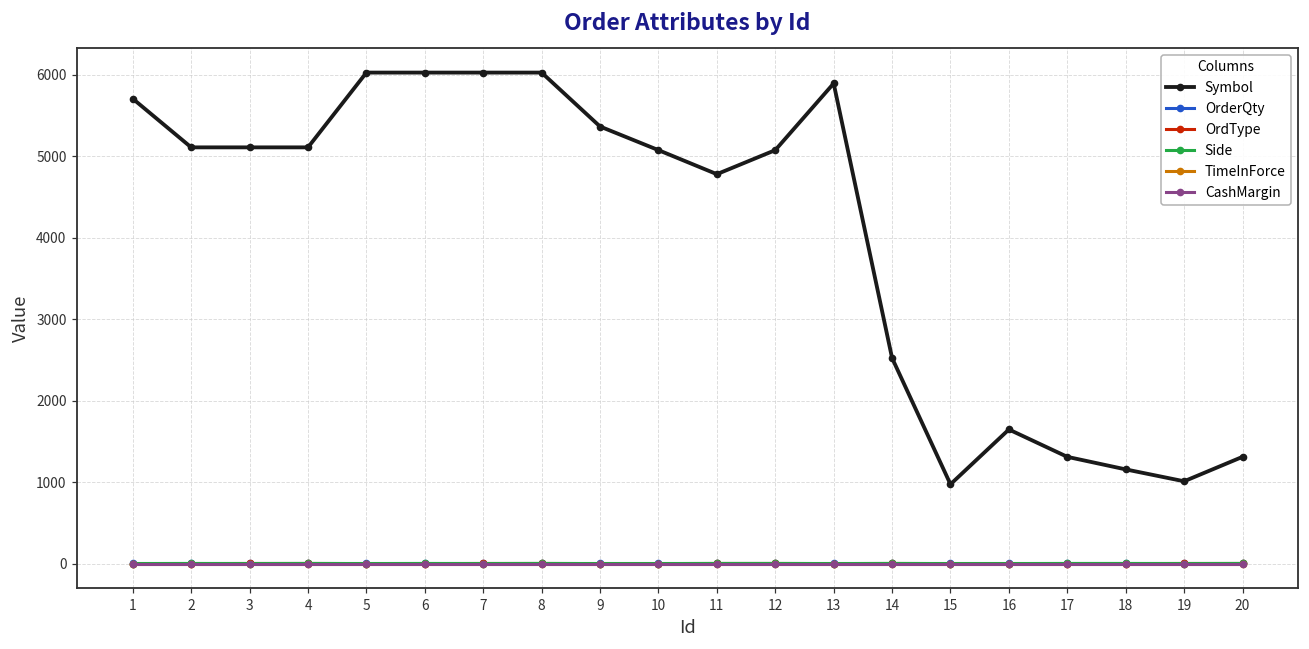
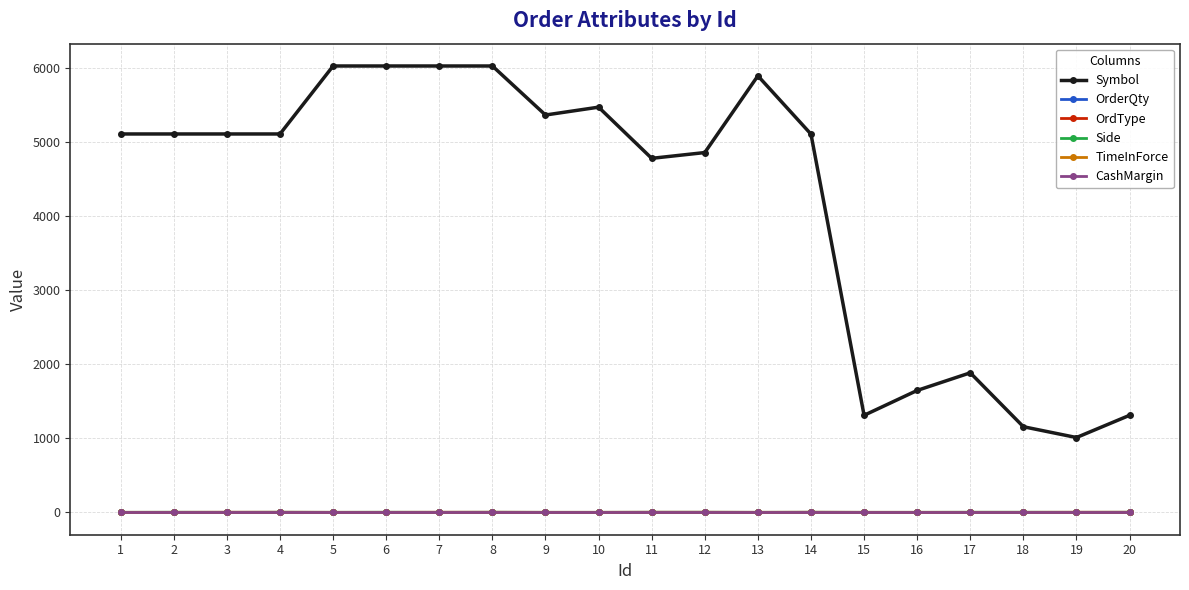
Symbol, 1: 5700 -> 5100
Symbol, 10: 5100 -> 5500
Symbol, 12: 5100 -> 4900
Symbol, 14: 2500 -> 5100
Symbol, 15: 1000 -> 1300
Symbol, 17: 1300 -> 1900
